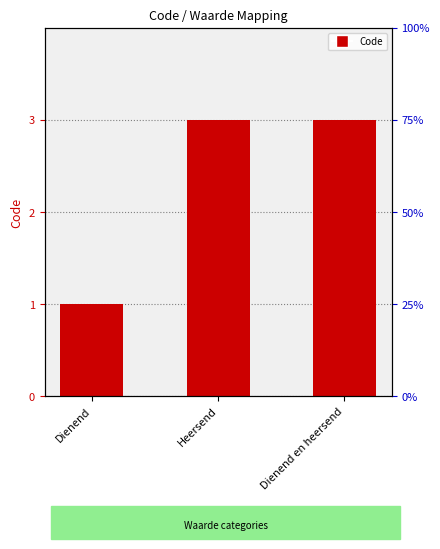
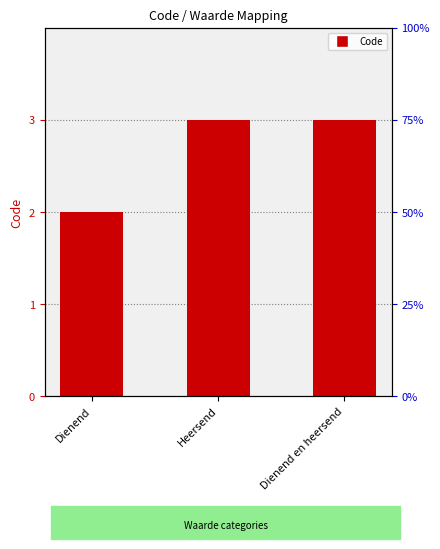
Dienend: 1 -> 2
